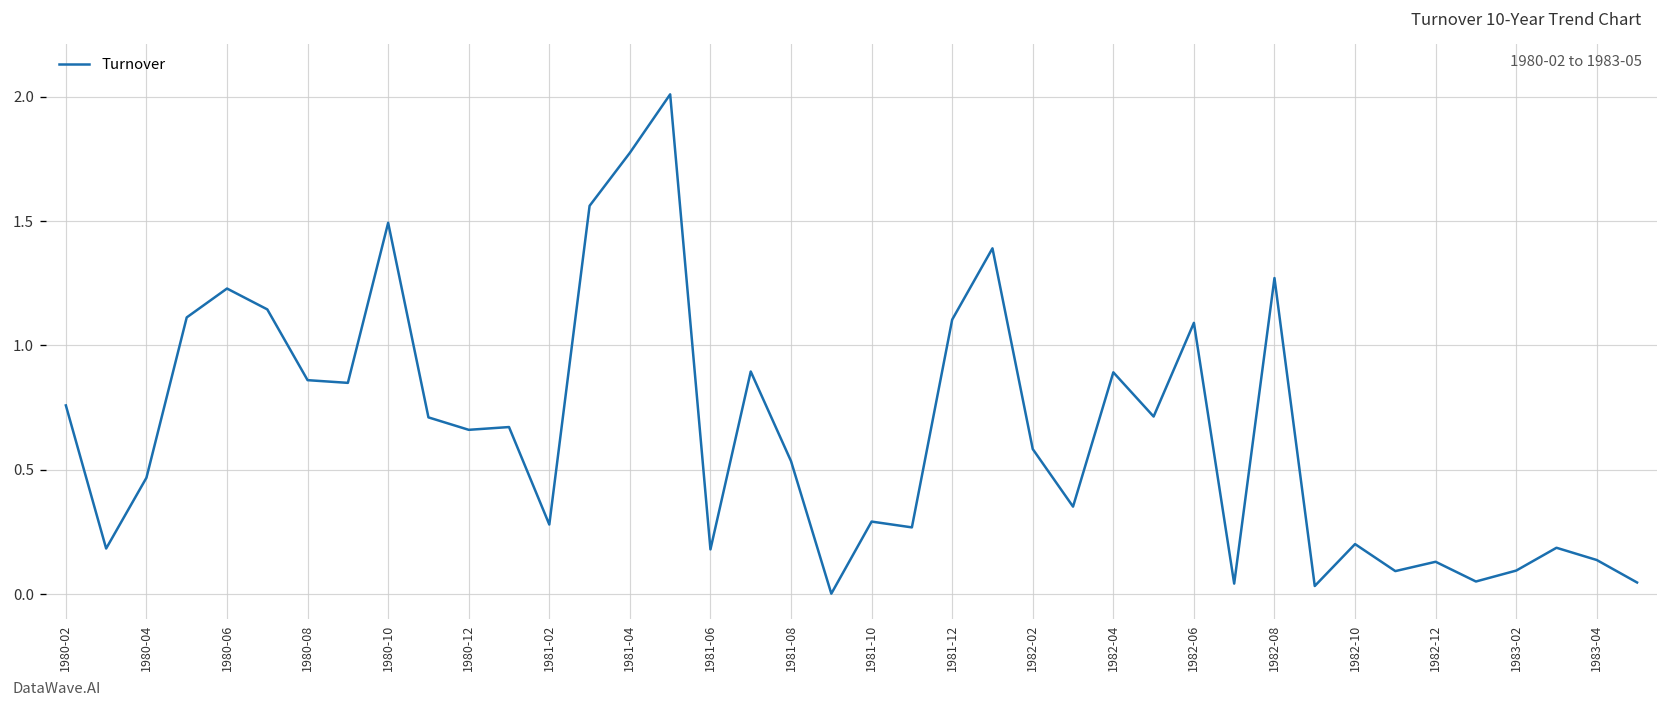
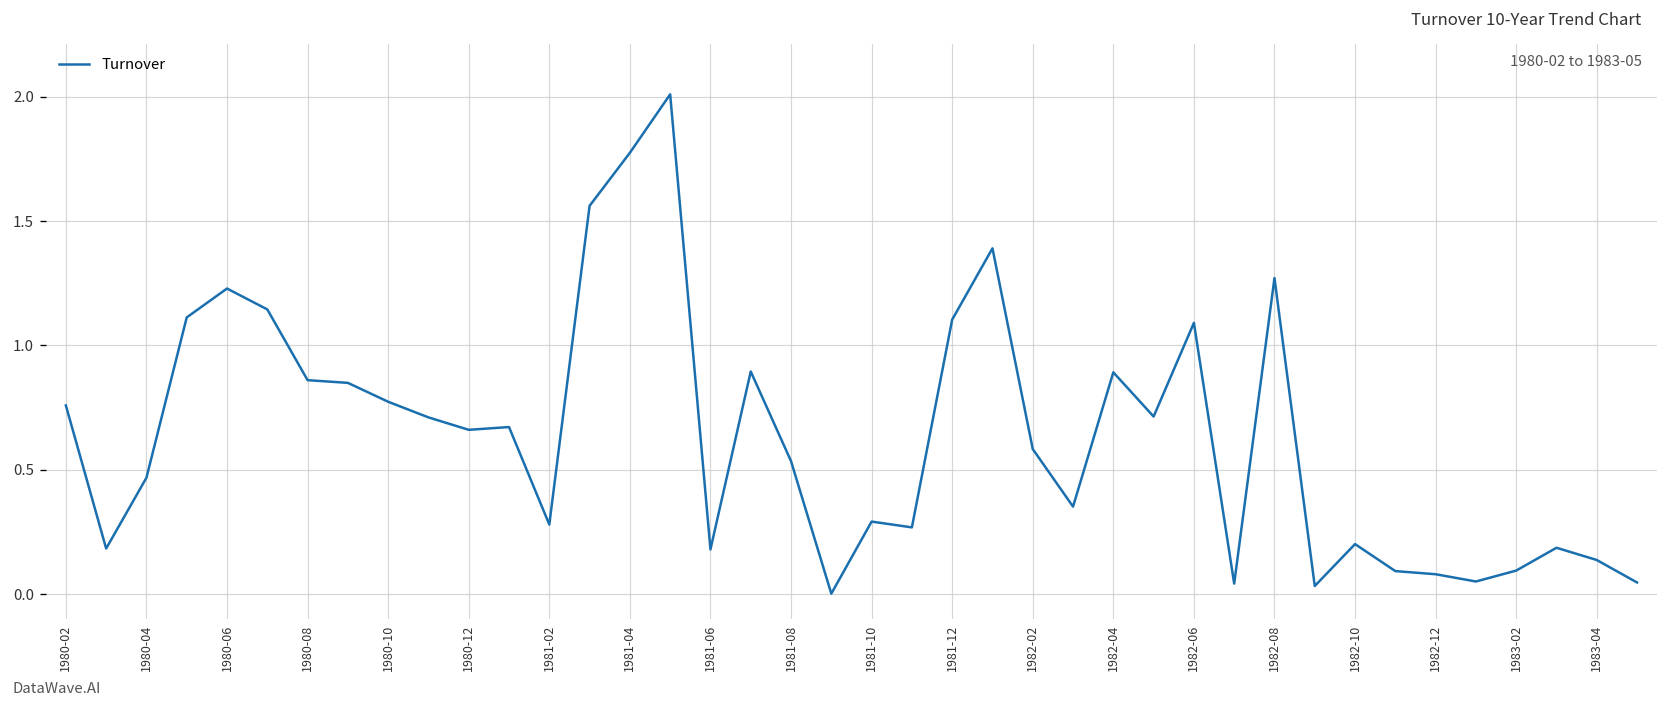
1980-10: 1.49 -> 0.77
1982-12: 0.13 -> 0.08
